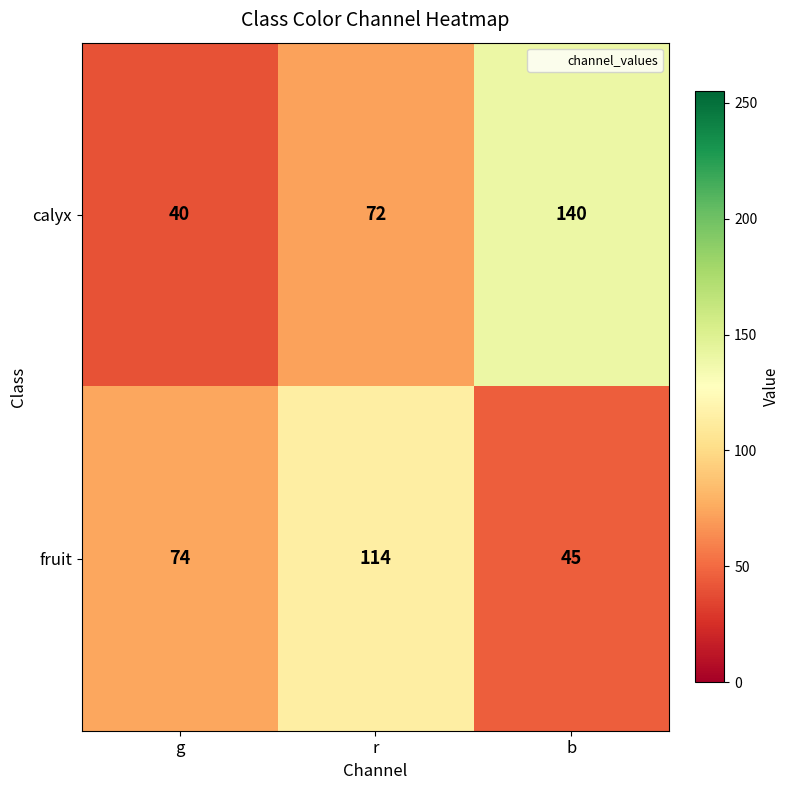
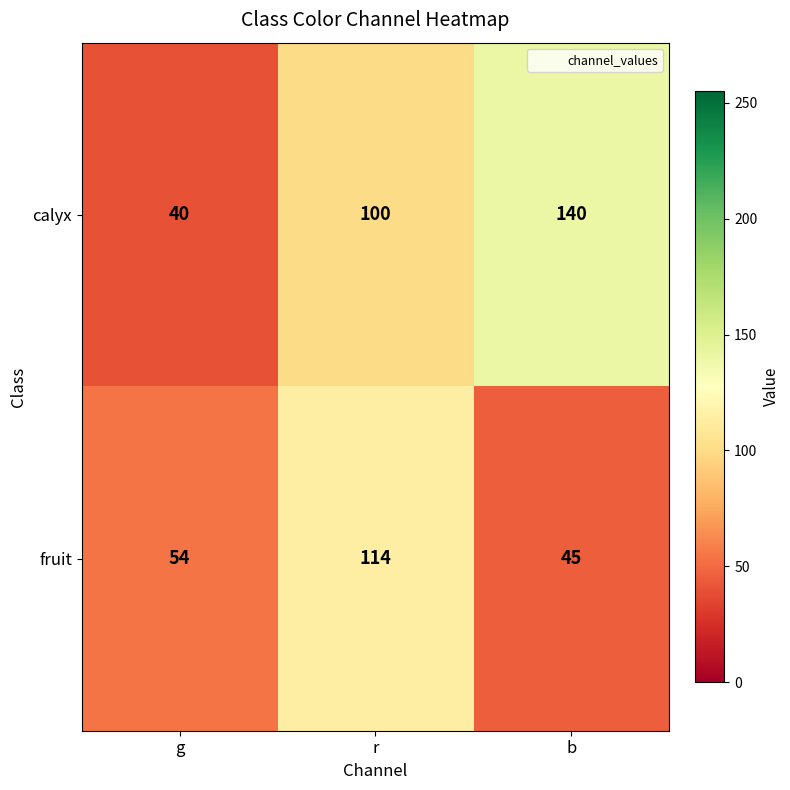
calyx, r: 72 -> 100
fruit, g: 74 -> 54
